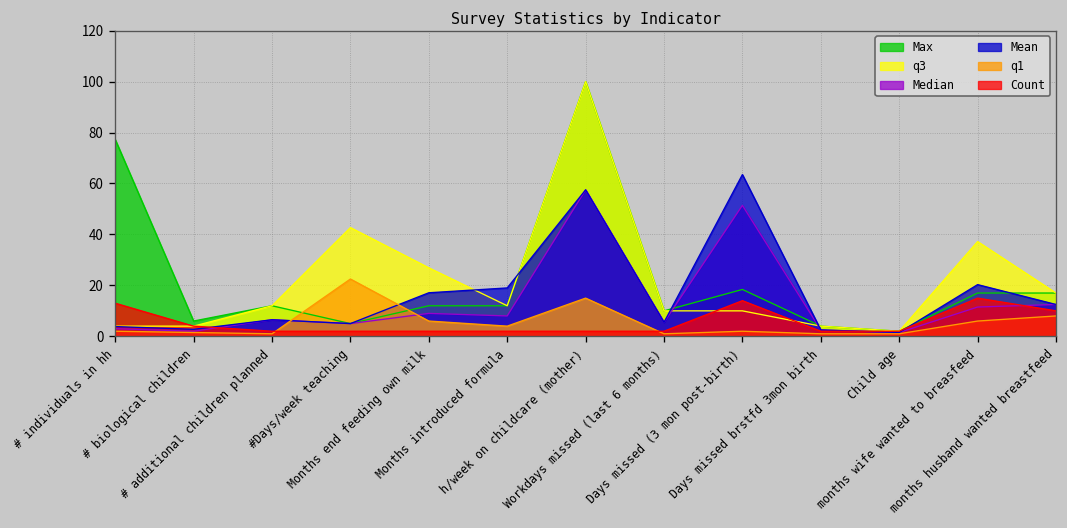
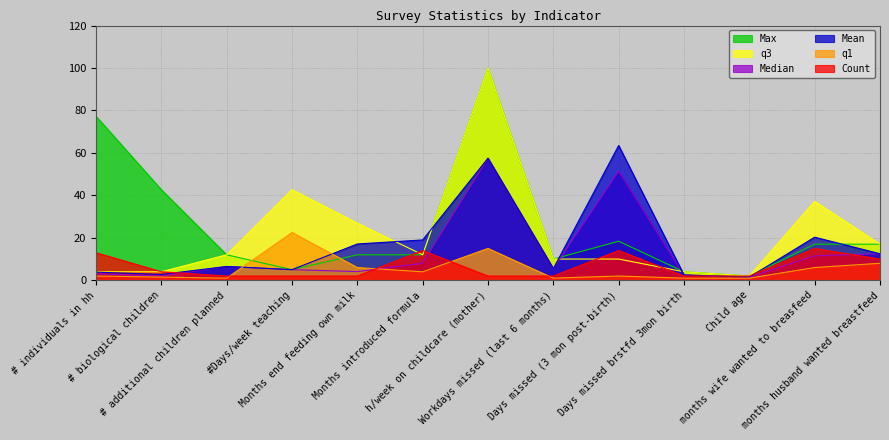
Max, # biological children: 6 -> 43
Median, Months end feeding own milk: 9 -> 4
Count, Months introduced formula: 2 -> 14
